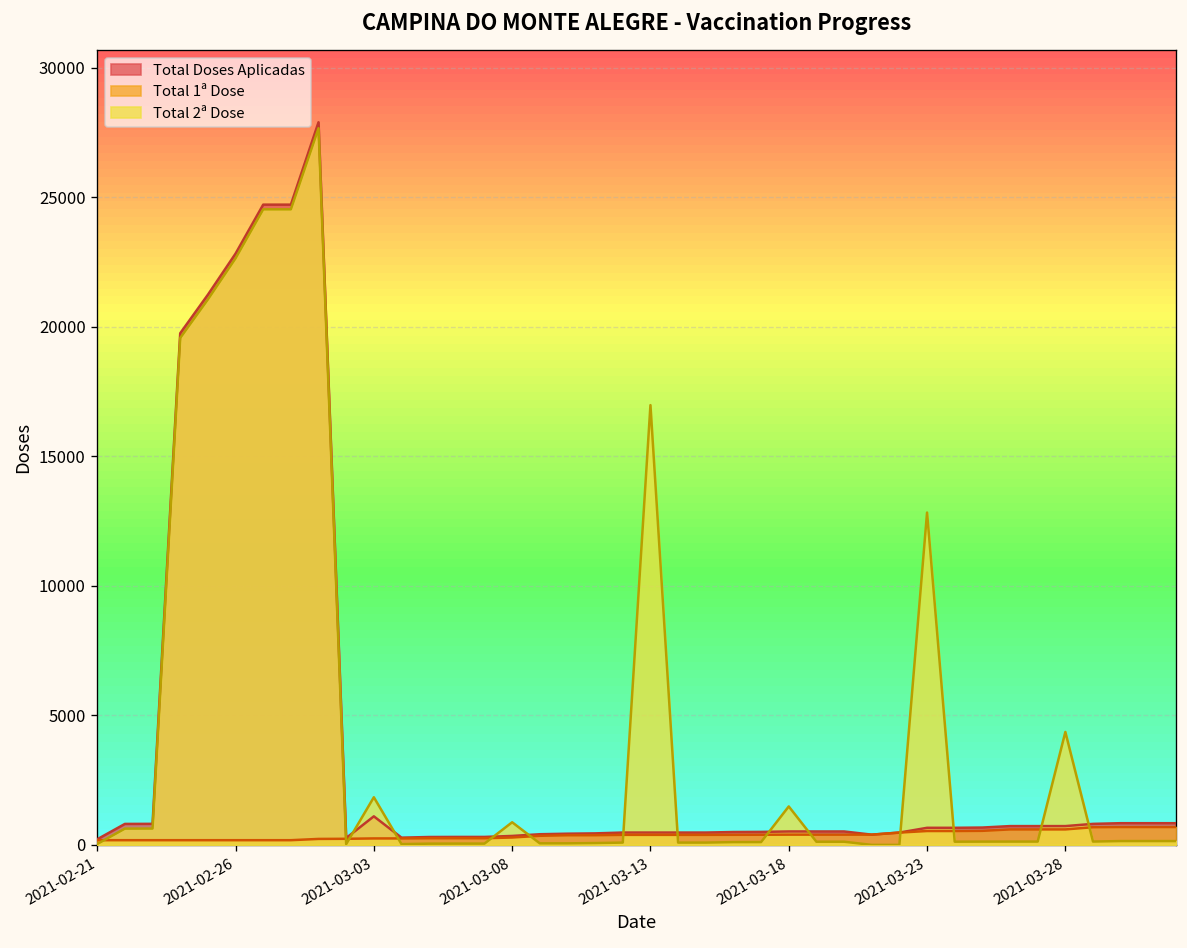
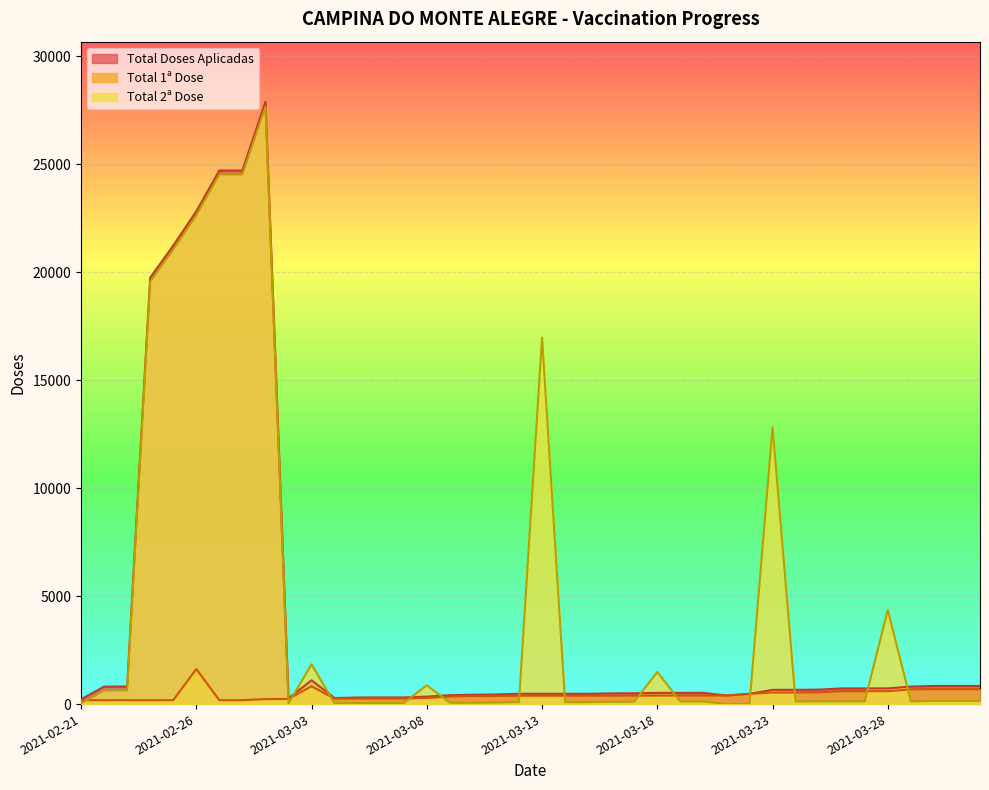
Total 1ª Dose, 2021-02-26: 200 -> 1600
Total 1ª Dose, 2021-03-03: 300 -> 800
